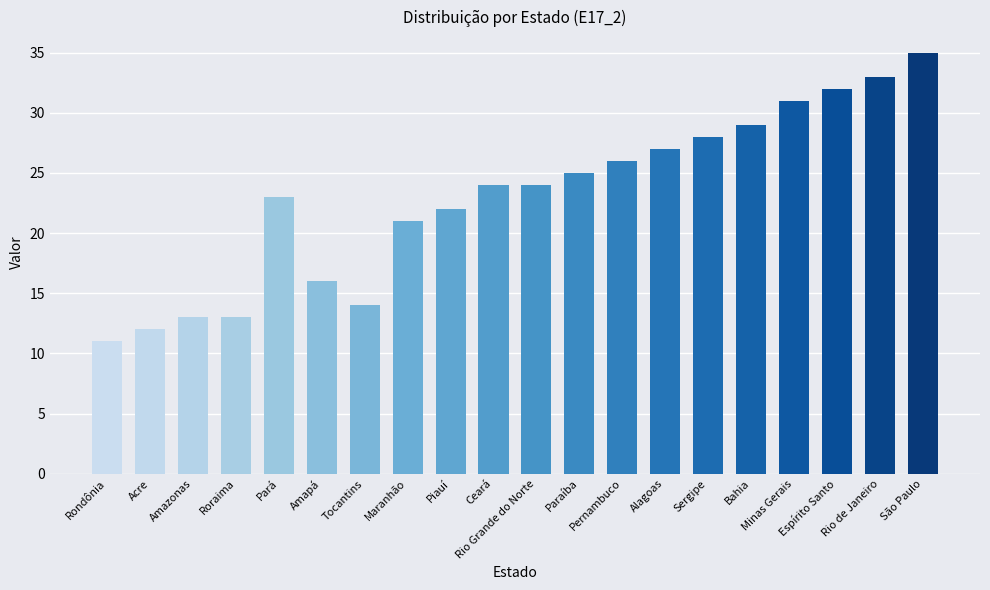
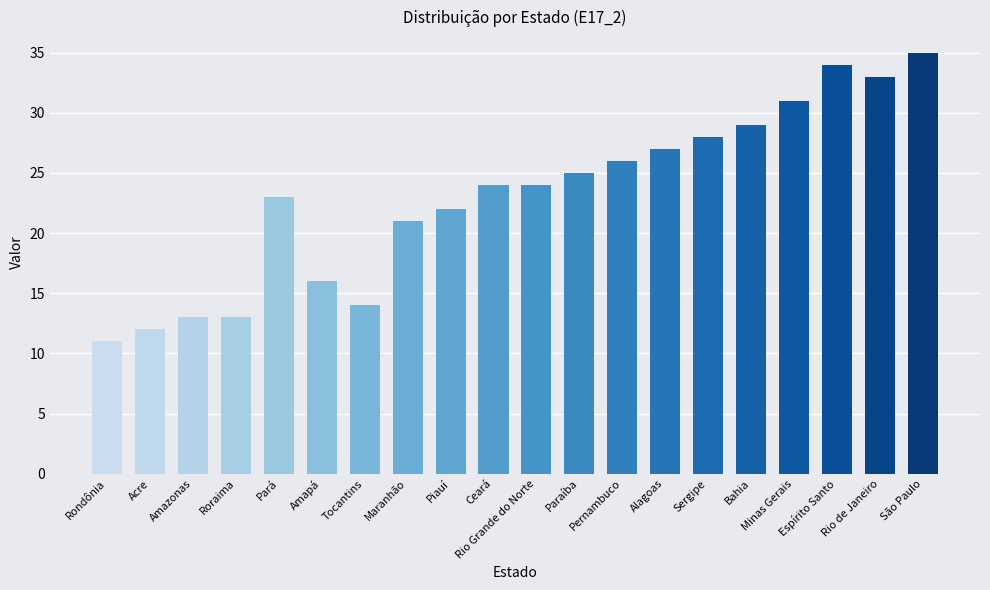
Espírito Santo: 32 -> 34
